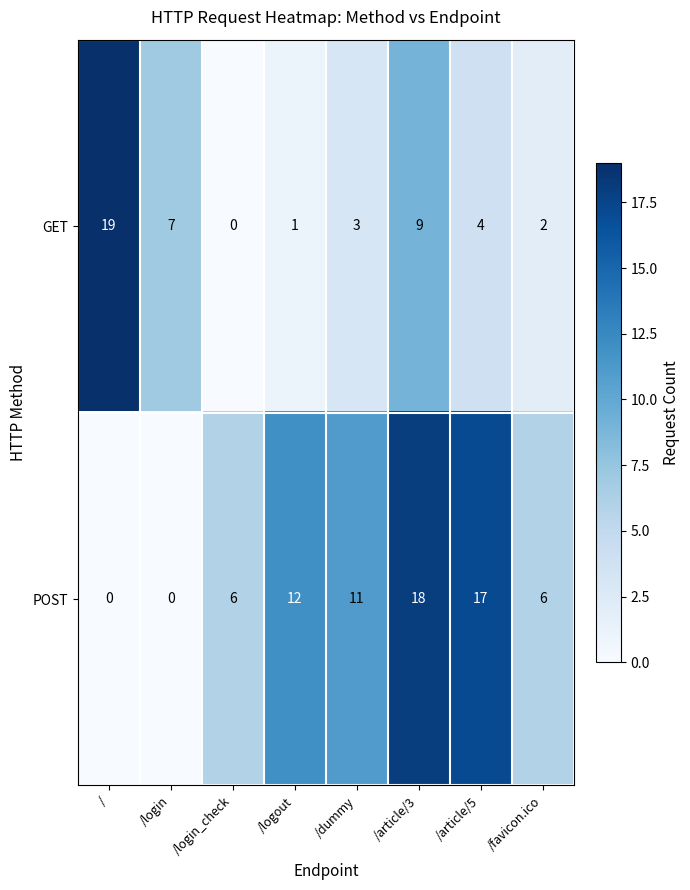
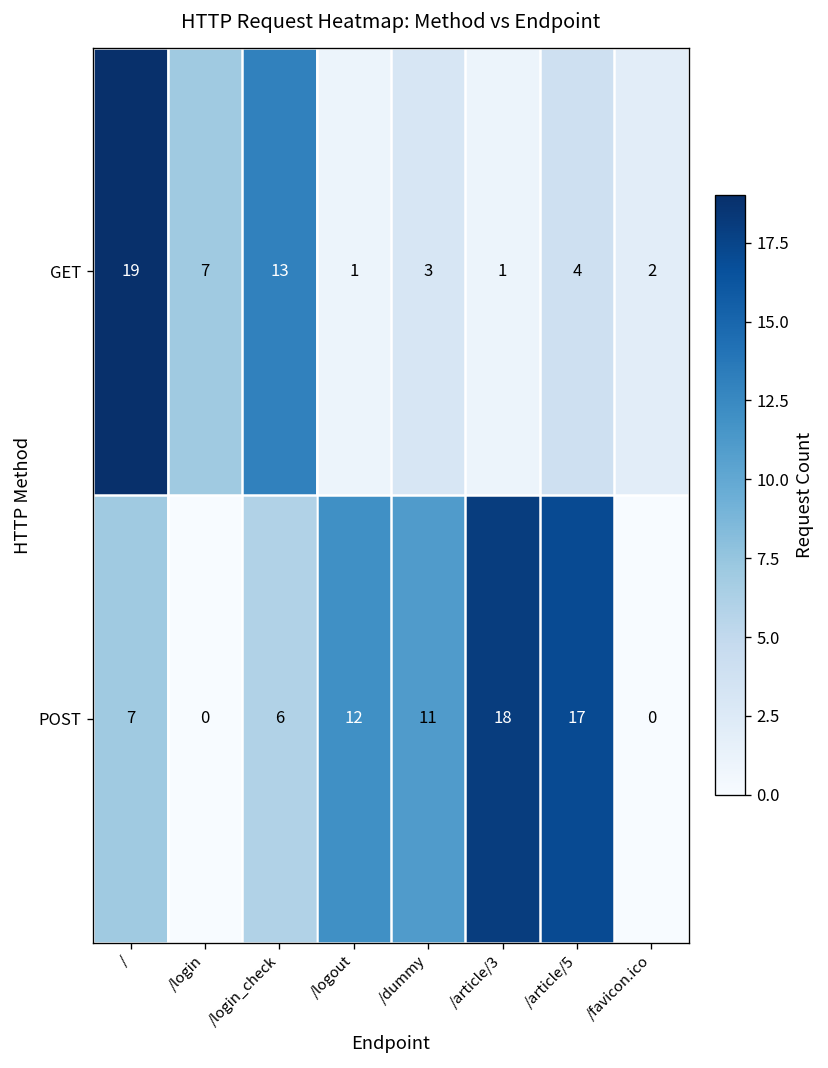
GET, /login_check: 0 -> 13
GET, /article/3: 9 -> 1
POST, /: 0 -> 7
POST, /favicon.ico: 6 -> 0
